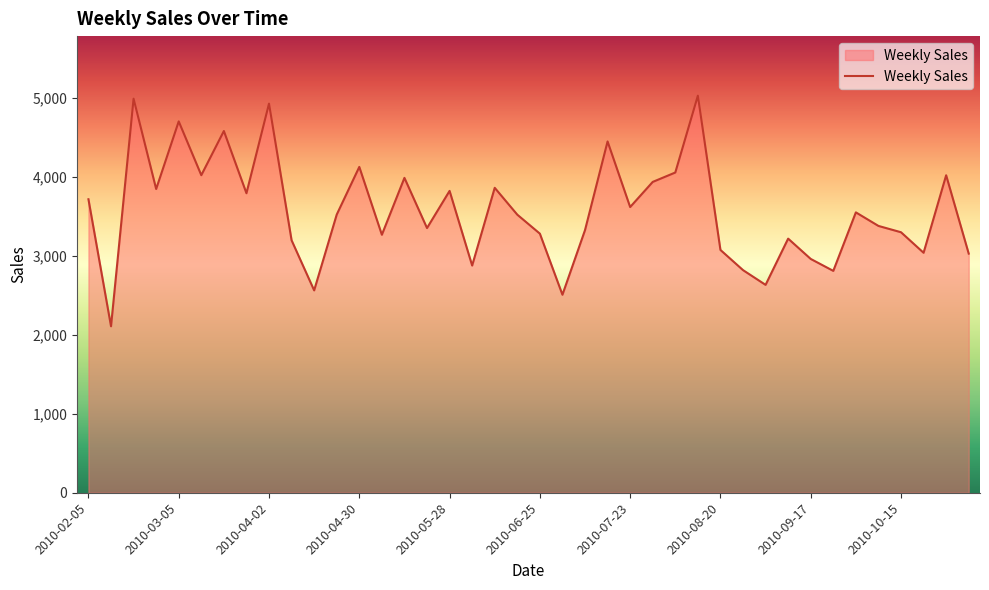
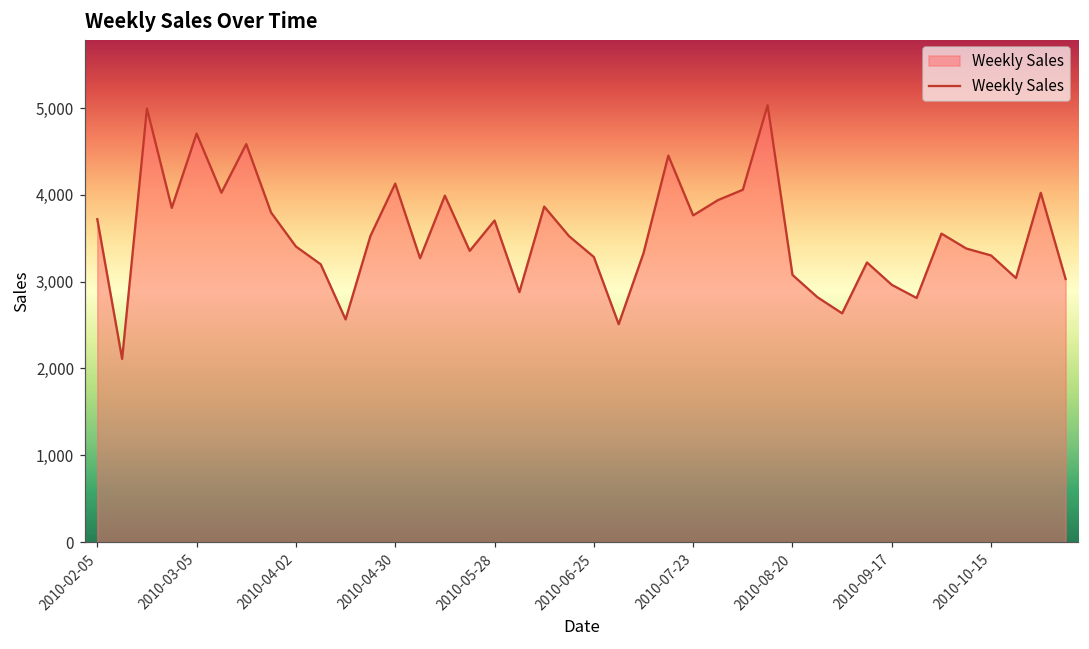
2010-04-02: 4,900 -> 3,400
2010-05-28: 3,800 -> 3,700
2010-07-23: 3,600 -> 3,800
